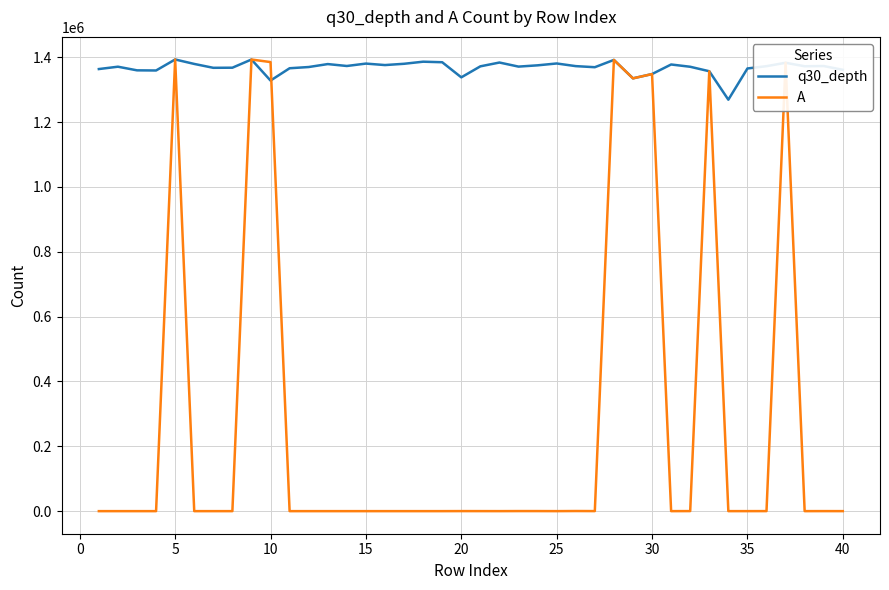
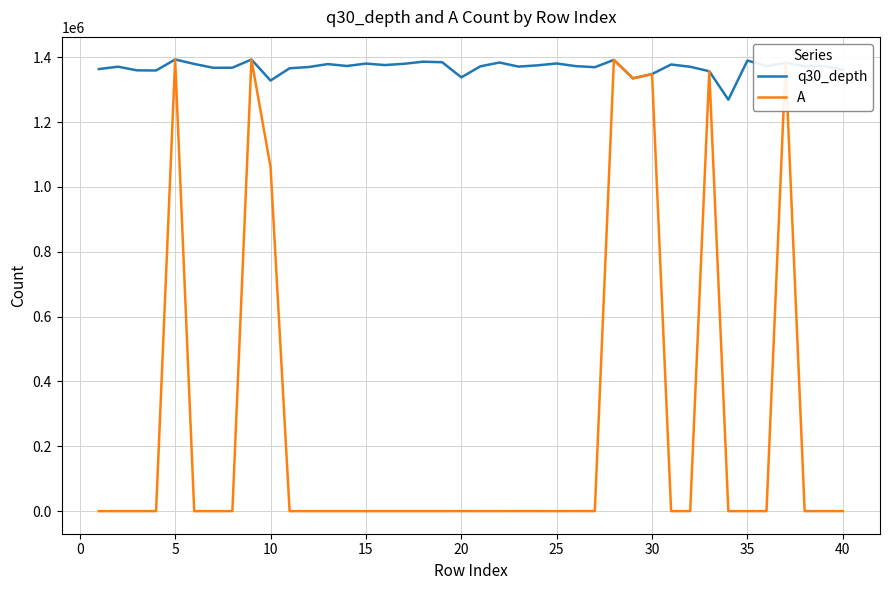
A, 10: 1390000 -> 1060000
q30_depth, 35: 1370000 -> 1390000
